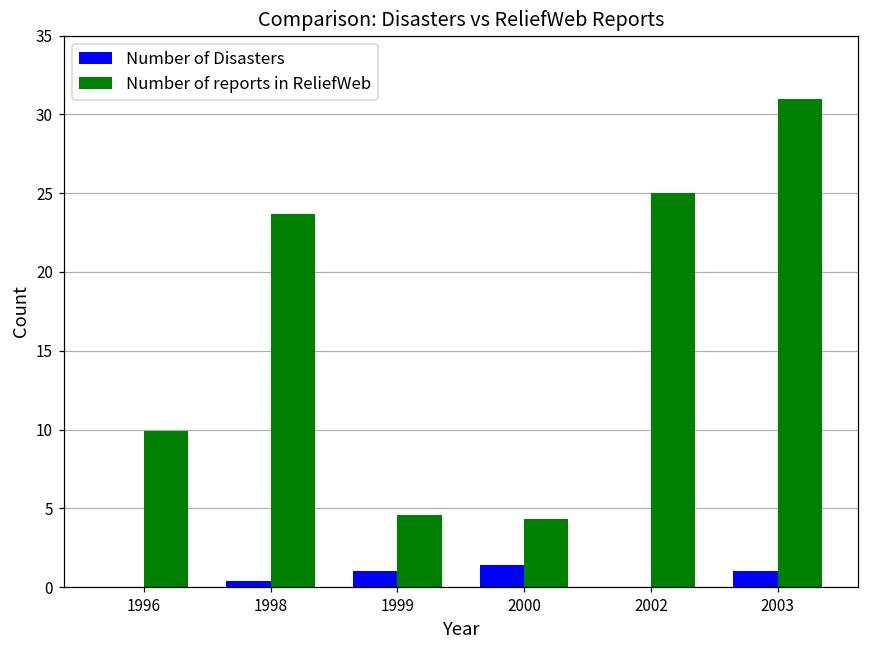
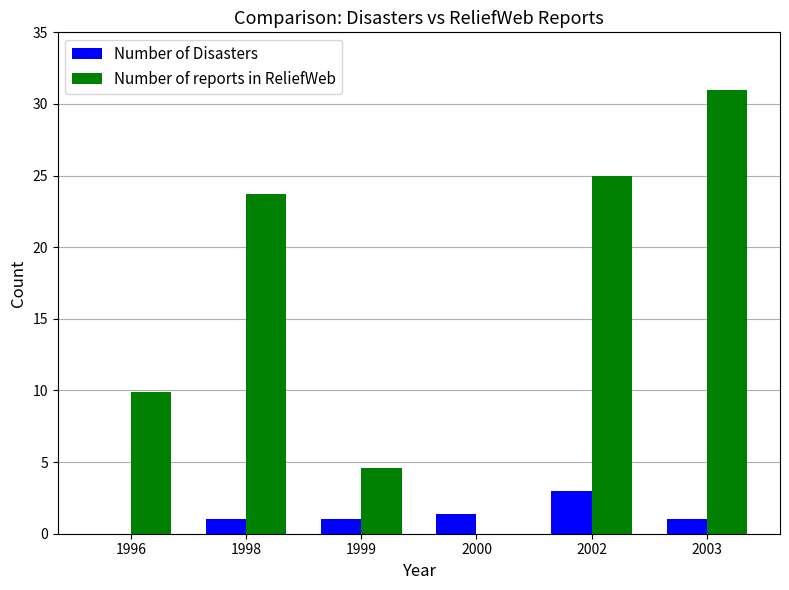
Number of Disasters, 1998: 0.4 -> 1.0
Number of reports in ReliefWeb, 2000: 4.3 -> 0.0
Number of Disasters, 2002: 0 -> 3
